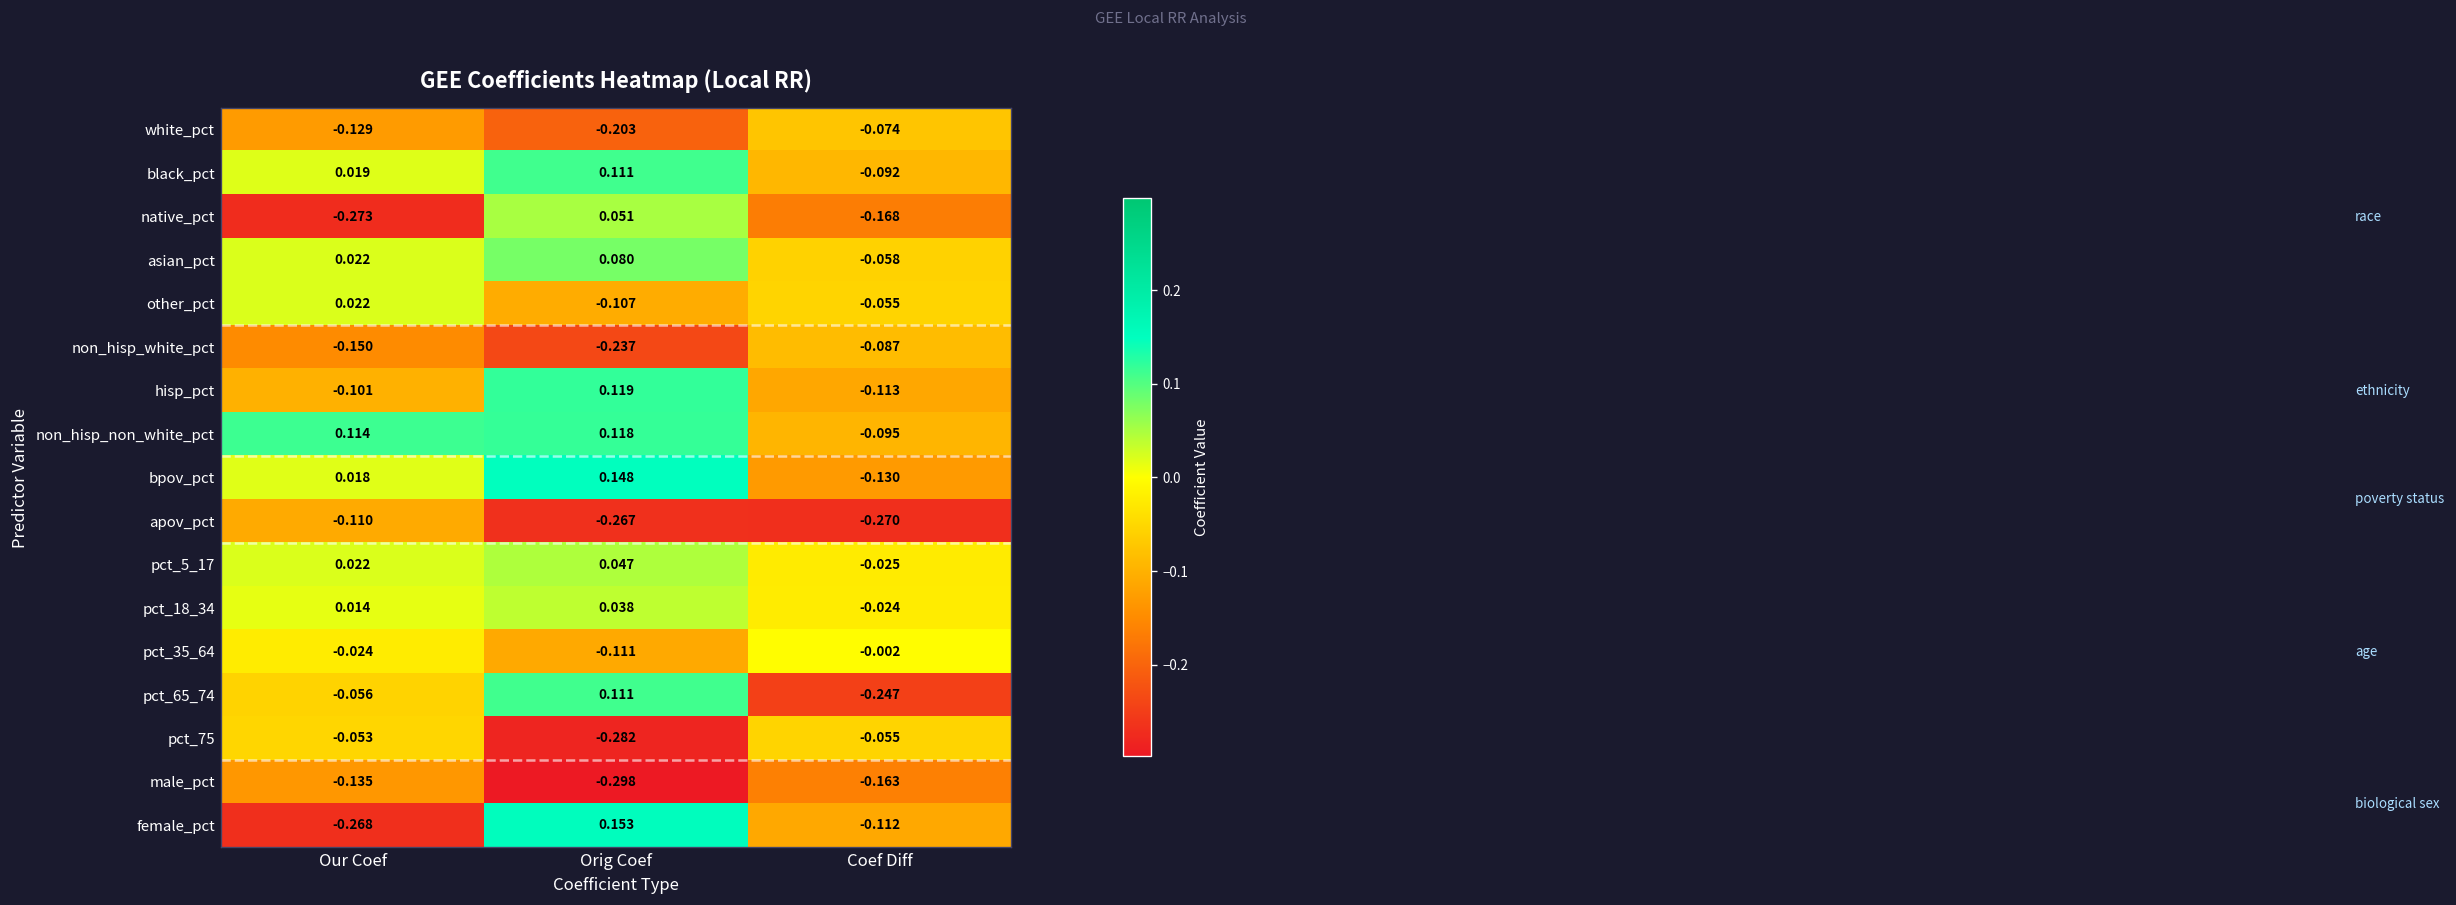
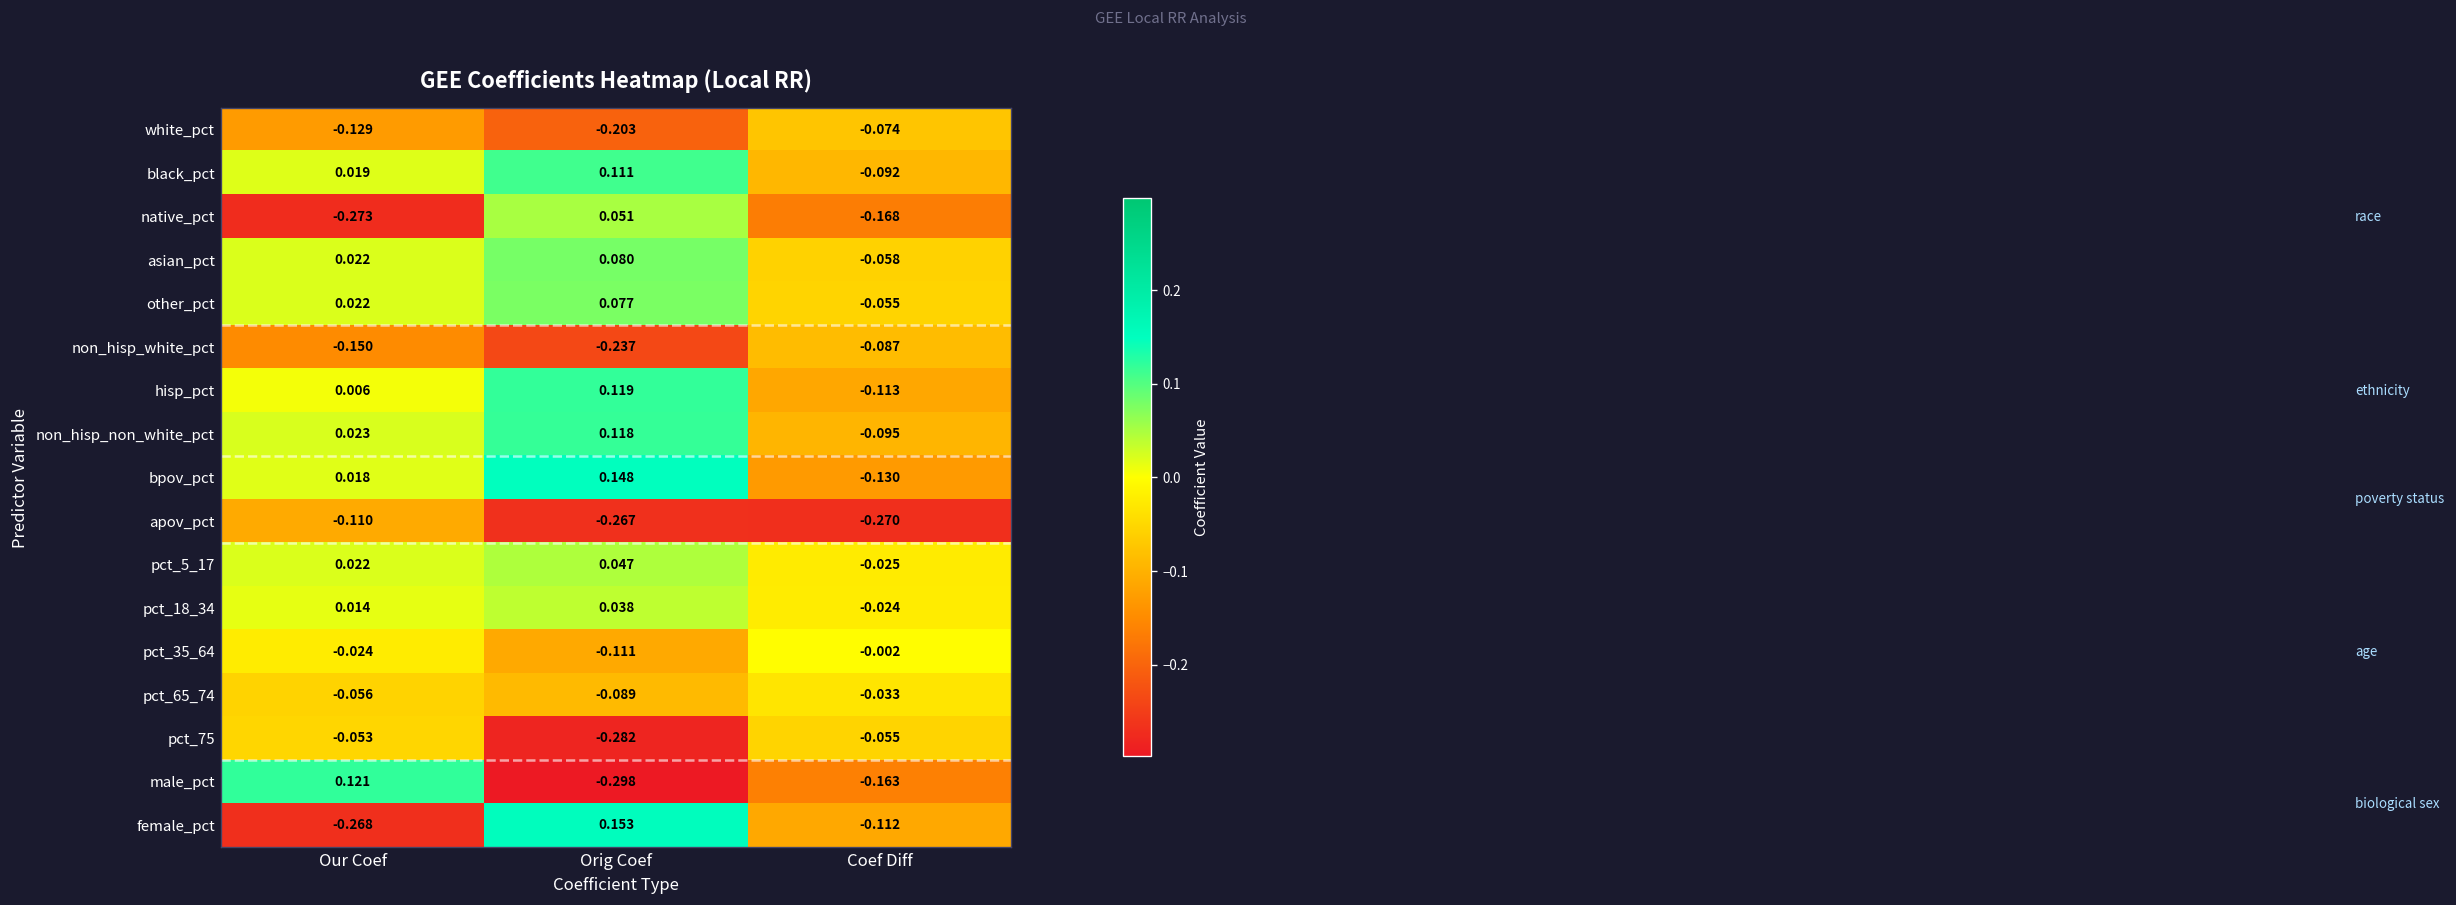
other_pct, Orig Coef: -0.107 -> 0.077
hisp_pct, Our Coef: -0.101 -> 0.006
non_hisp_non_white_pct, Our Coef: 0.114 -> 0.023
pct_65_74, Orig Coef: 0.111 -> -0.089
pct_65_74, Coef Diff: -0.247 -> -0.033
male_pct, Our Coef: -0.135 -> 0.121
